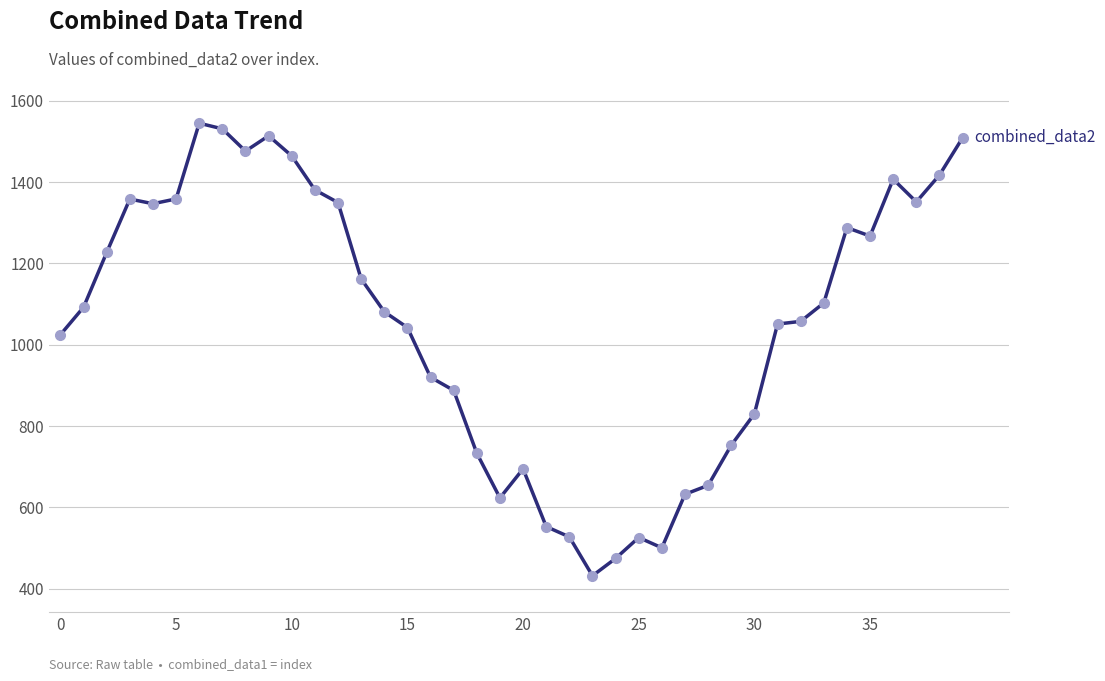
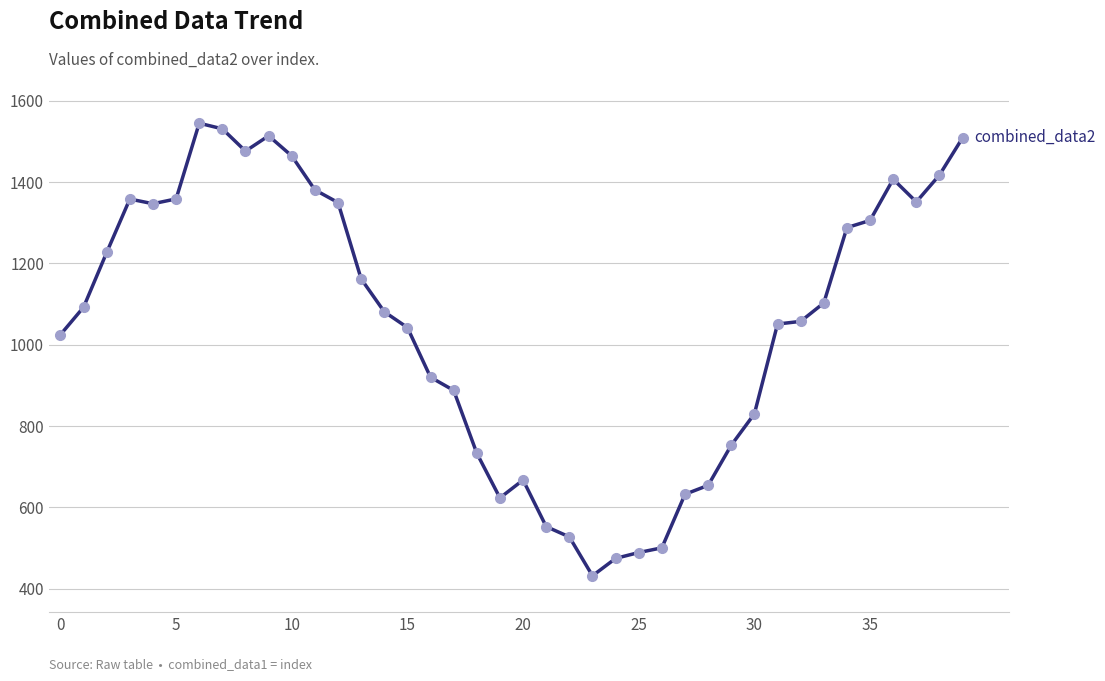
20: 690 -> 670
25: 530 -> 490
35: 1270 -> 1310
